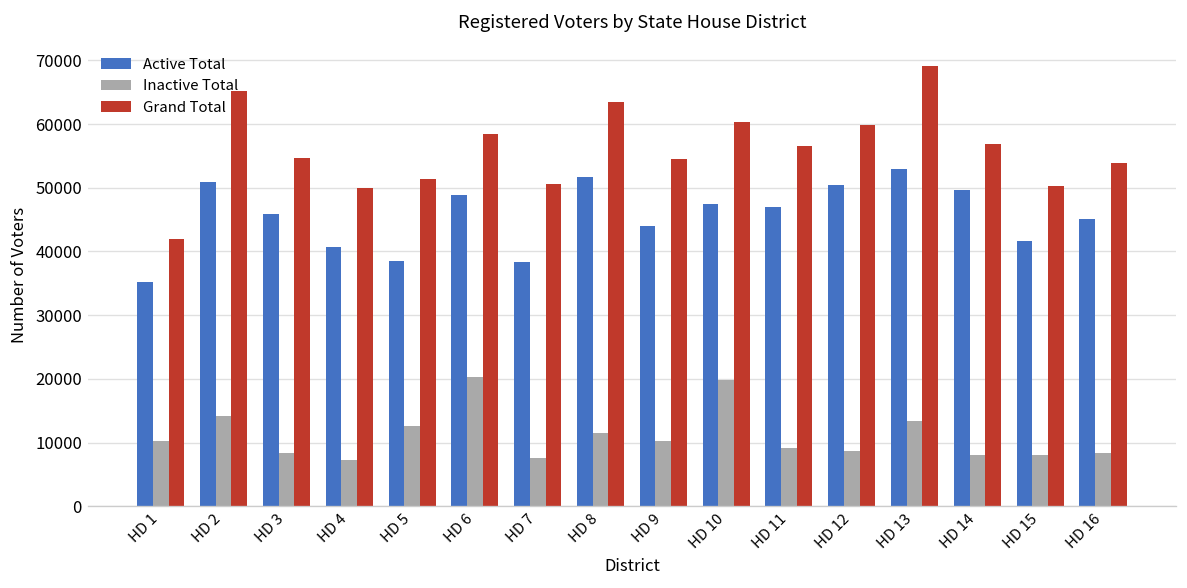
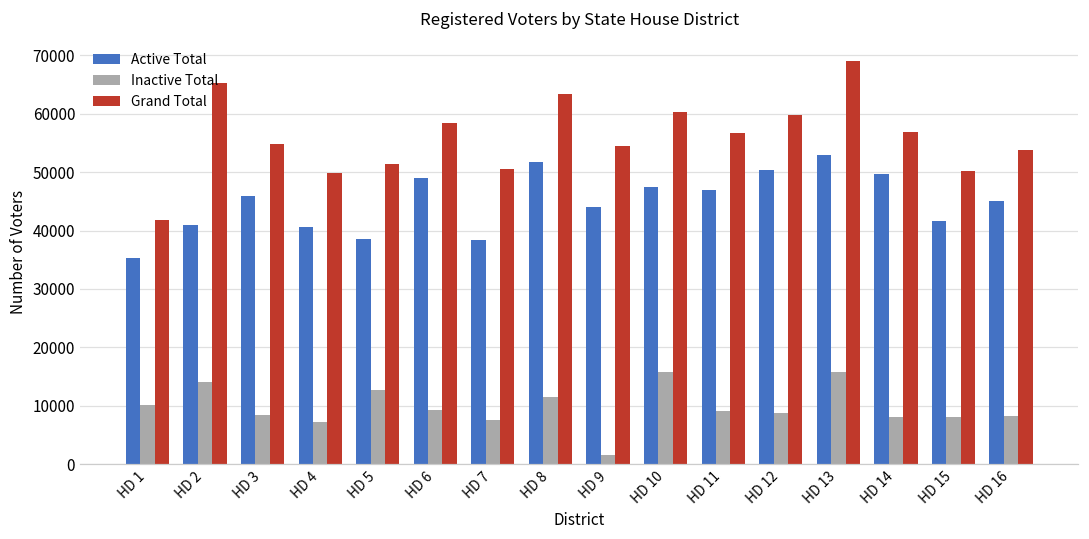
Active Total, HD 2: 51000 -> 41000
Inactive Total, HD 6: 20000 -> 9000
Inactive Total, HD 9: 10000 -> 2000
Inactive Total, HD 10: 20000 -> 16000
Inactive Total, HD 13: 13000 -> 16000
